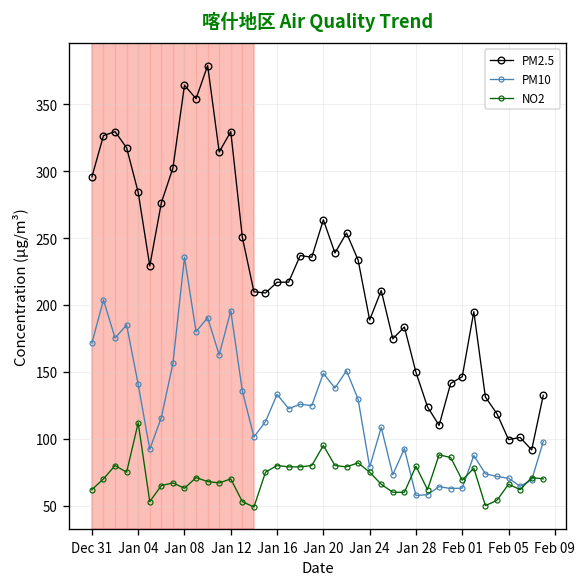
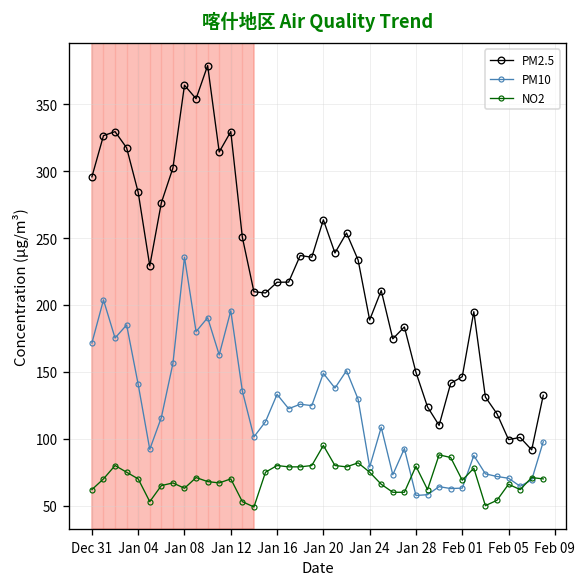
NO2, Jan 04: 112 -> 70
